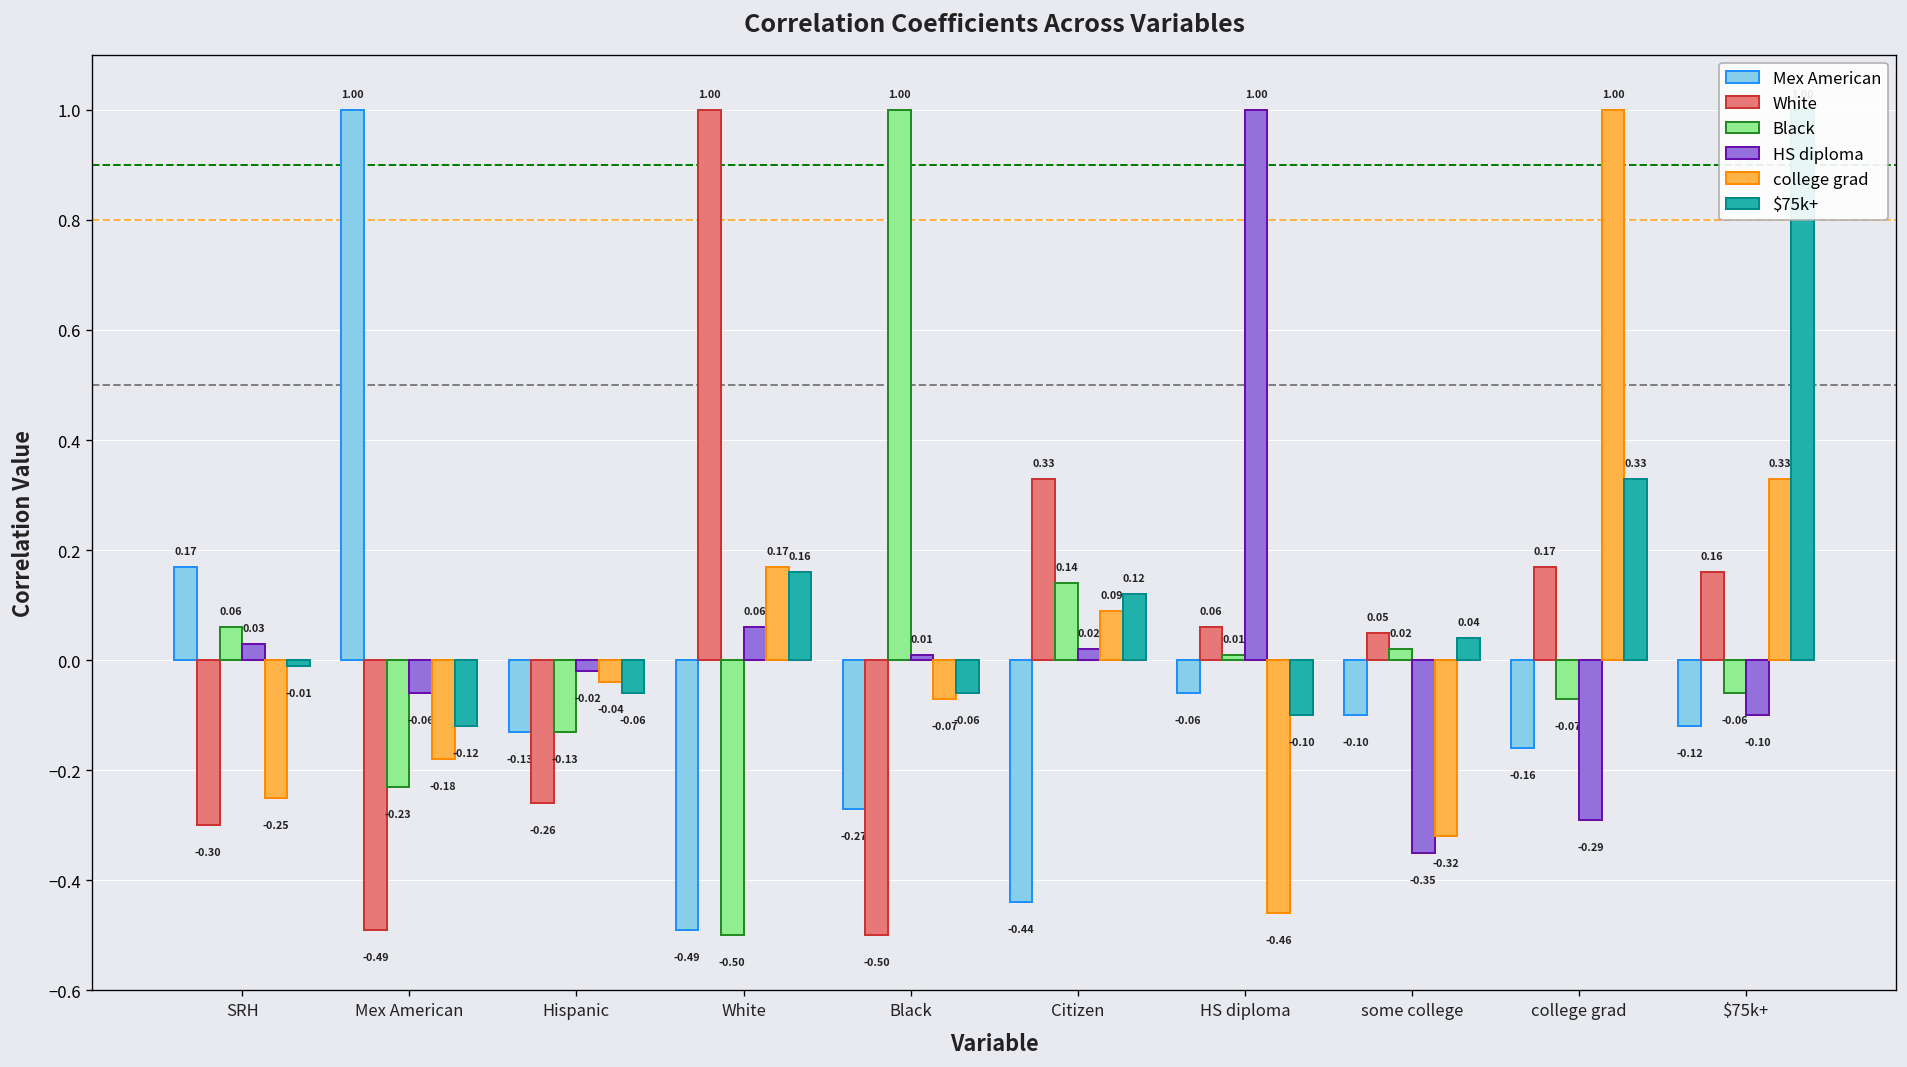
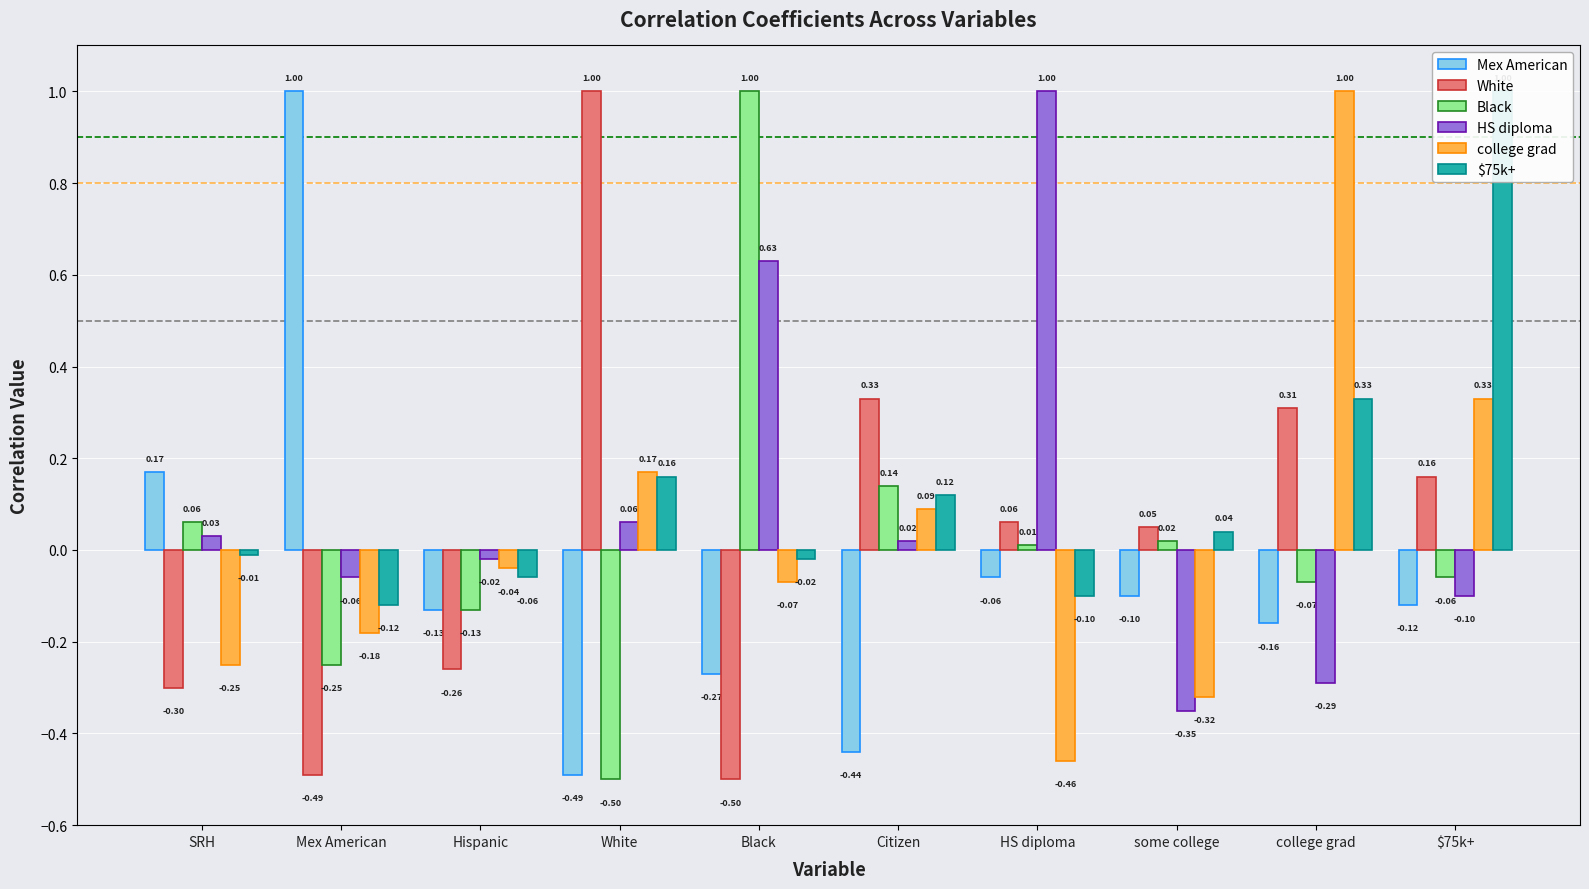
Black, Mex American: -0.23 -> -0.25
HS diploma, Black: 0.01 -> 0.63
$75k+, Black: -0.06 -> -0.02
White, college grad: 0.17 -> 0.31
